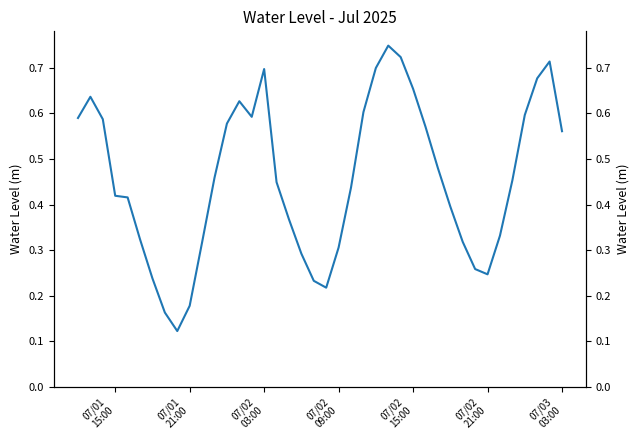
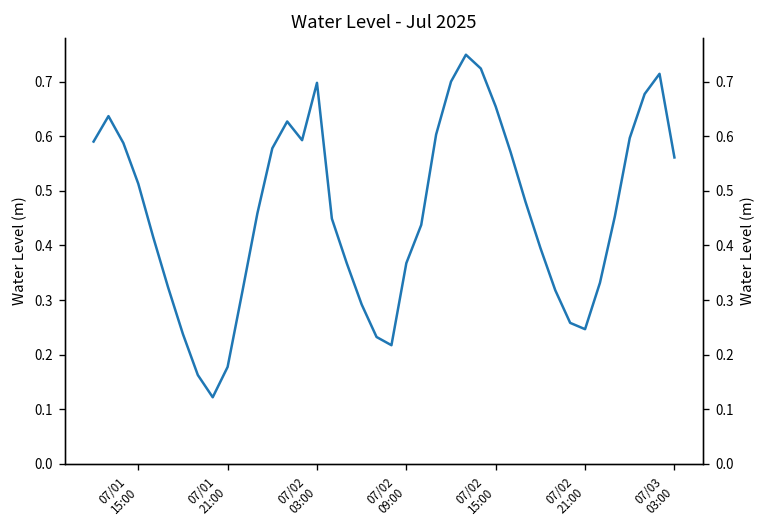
07/01 15:00: 0.42 -> 0.51
07/02 09:00: 0.31 -> 0.37
